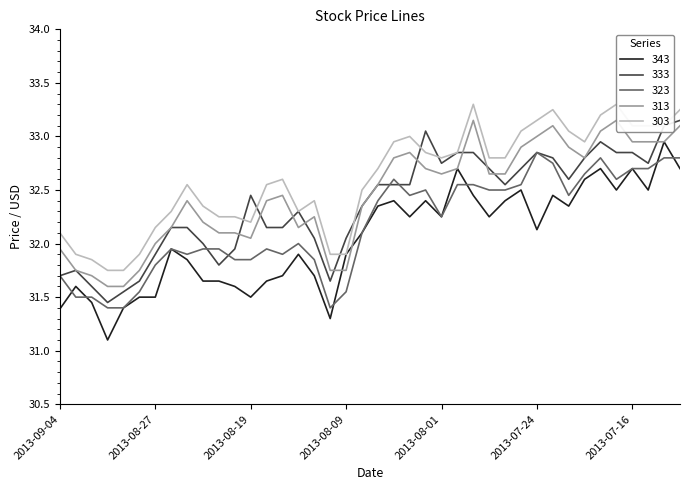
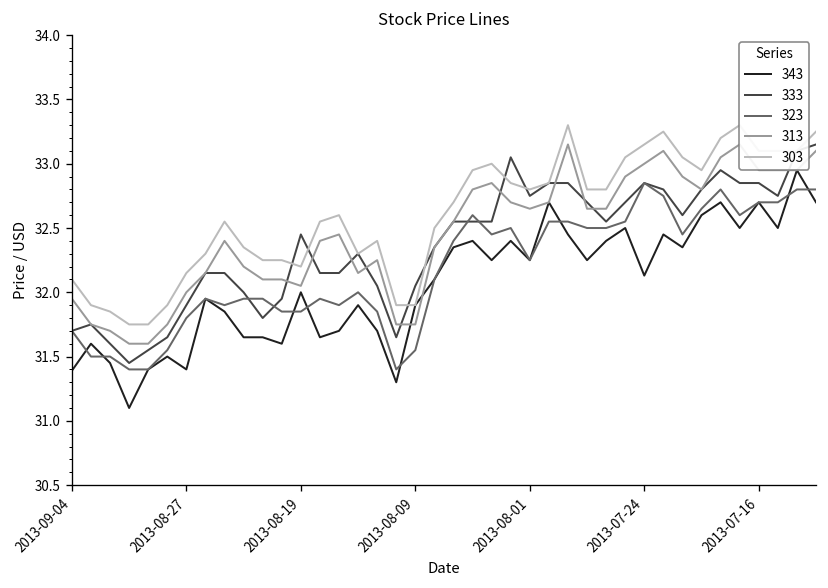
343, 2013-08-27: 31.5 -> 31.4
343, 2013-08-19: 31.5 -> 32.0
